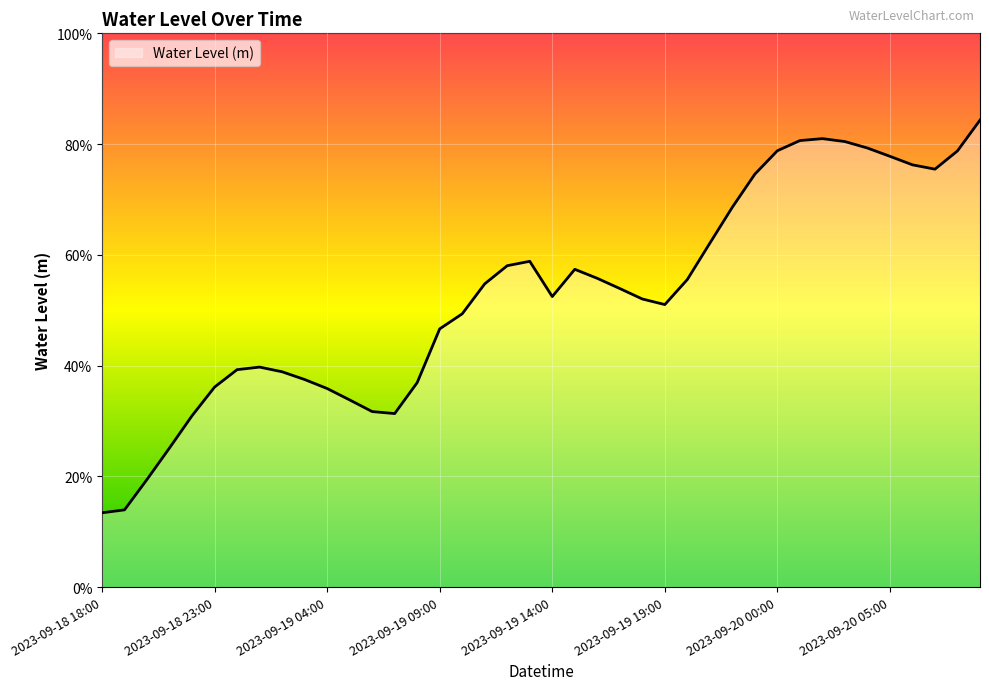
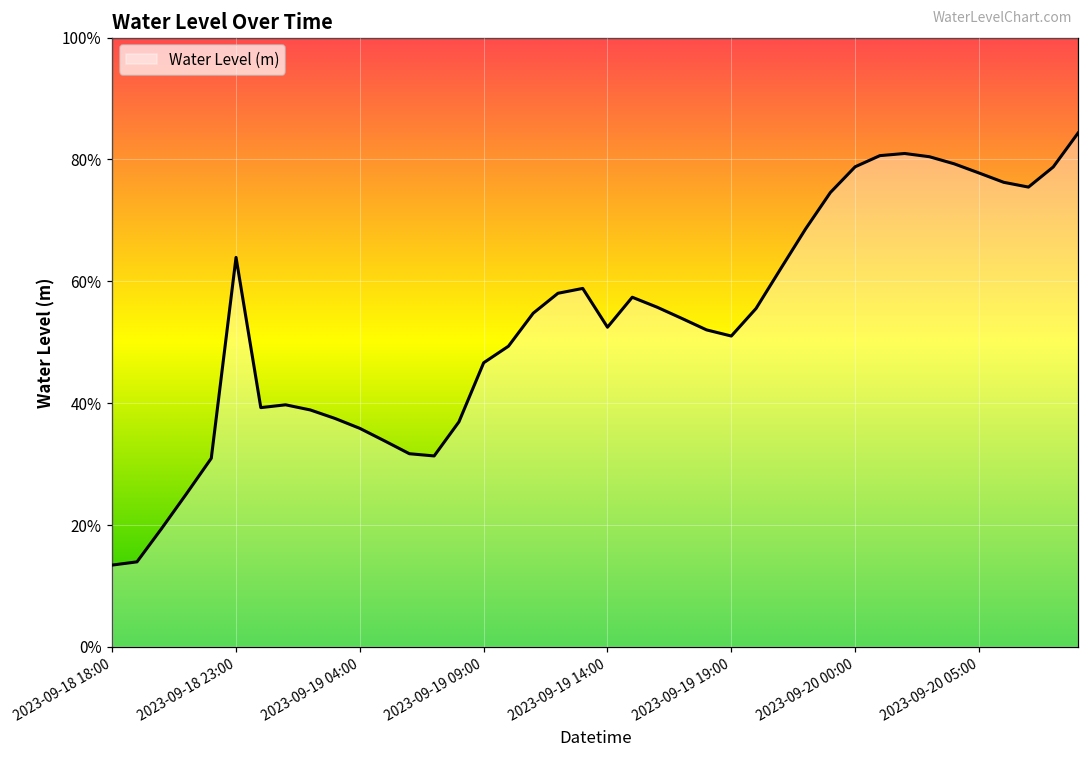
2023-09-18 23:00: 36% -> 64%
